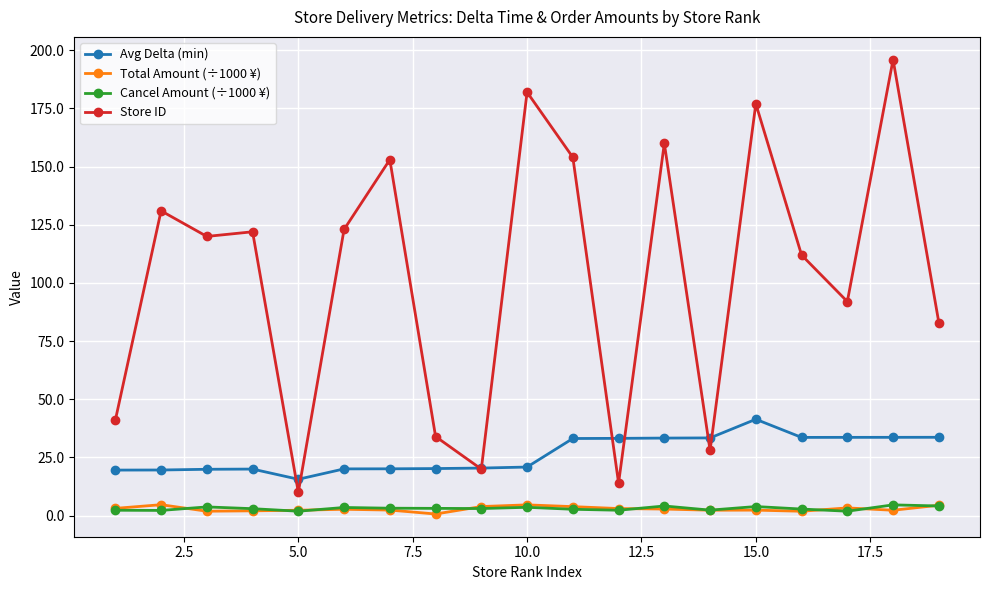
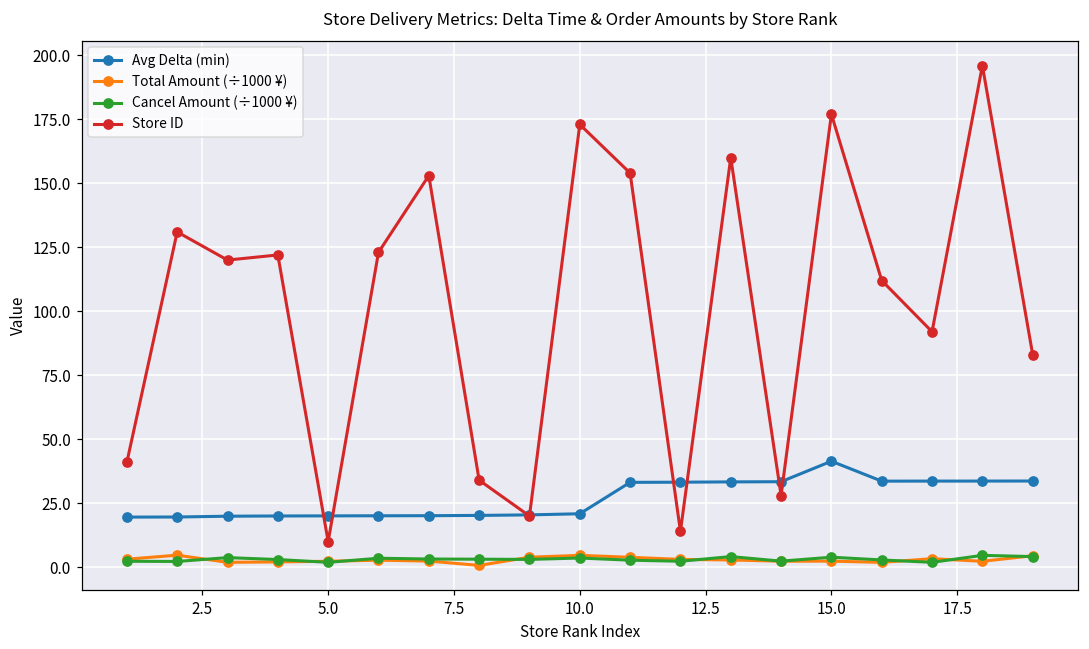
Avg Delta (min), 5.0: 16 -> 20
Store ID, 10.0: 182 -> 173
